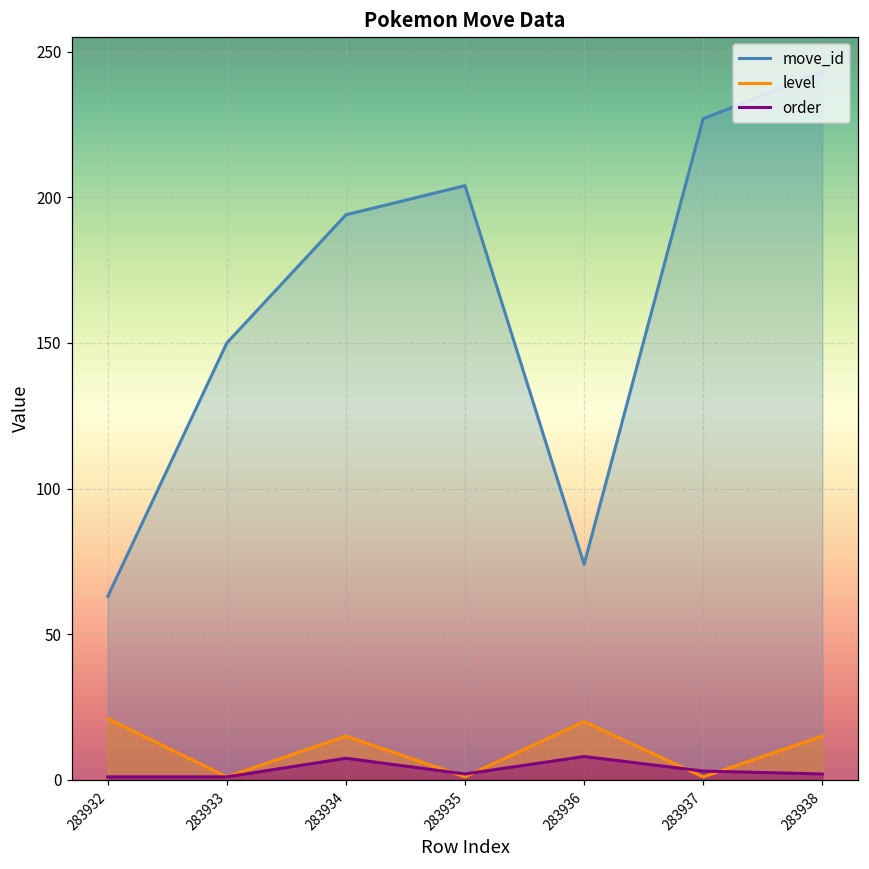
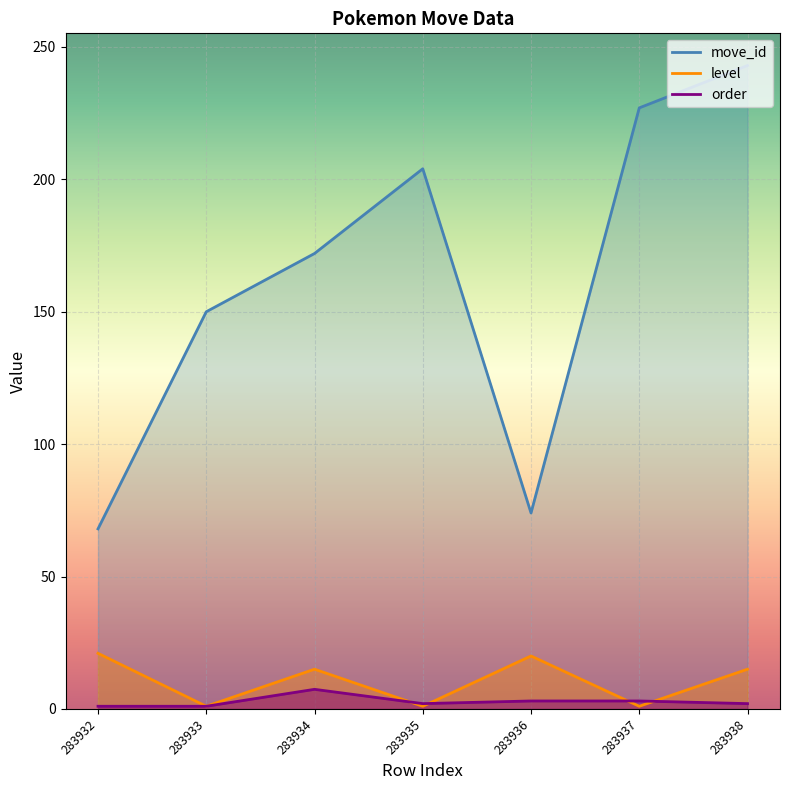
move_id, 283932: 63 -> 68
move_id, 283934: 194 -> 172
order, 283936: 8 -> 3
